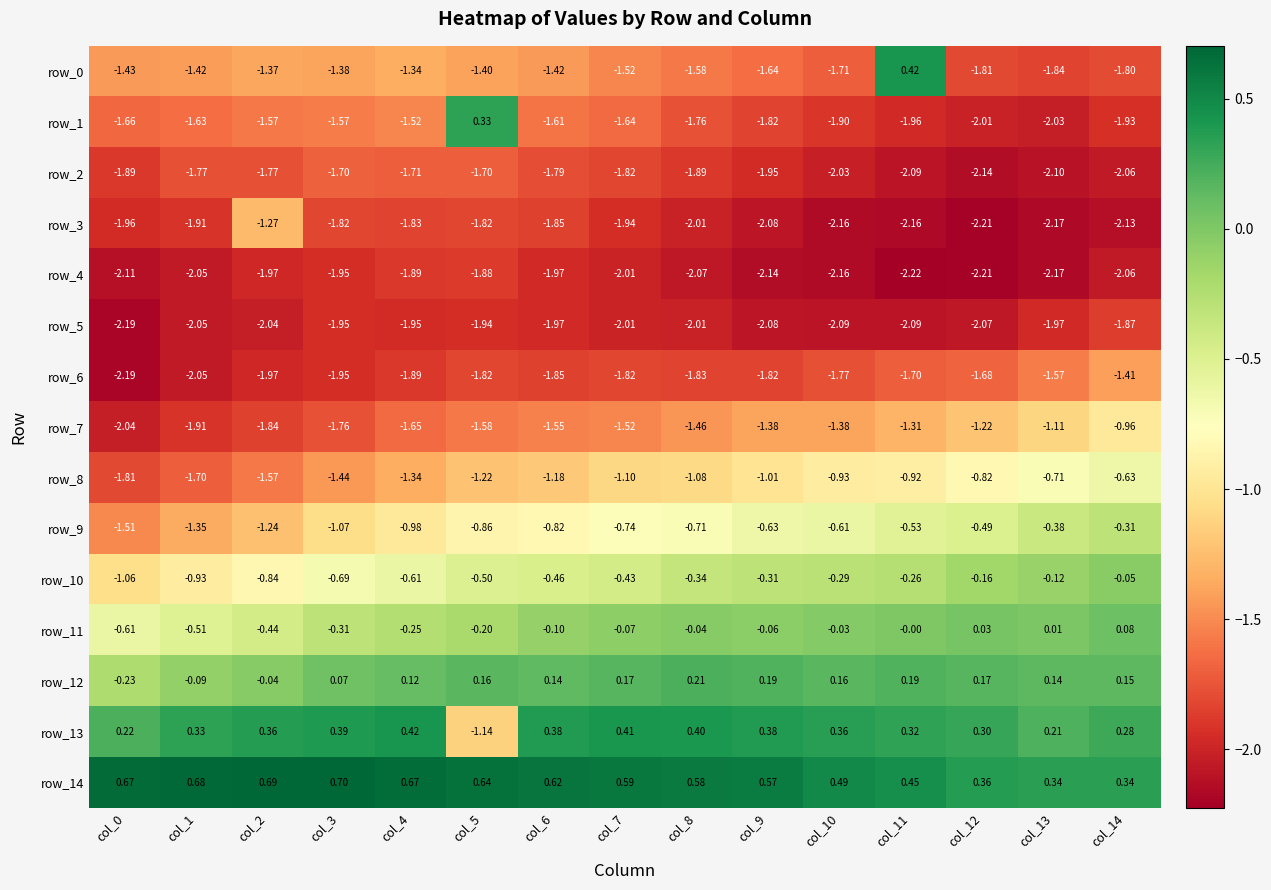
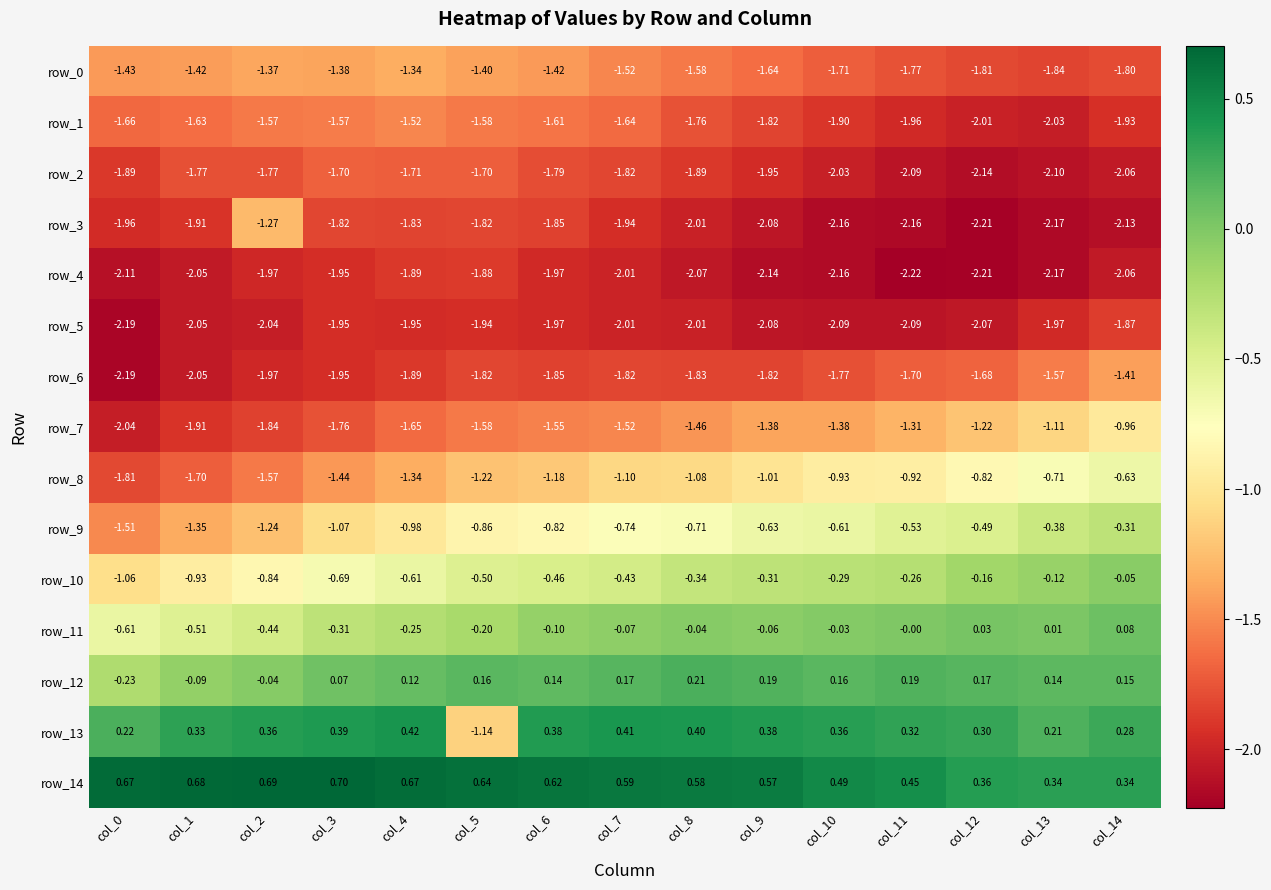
row_0, col_11: 0.42 -> -1.77
row_1, col_5: 0.33 -> -1.58
